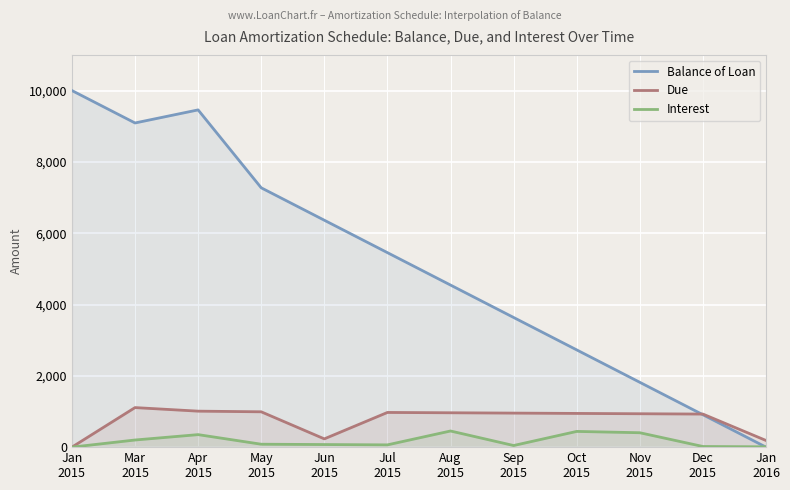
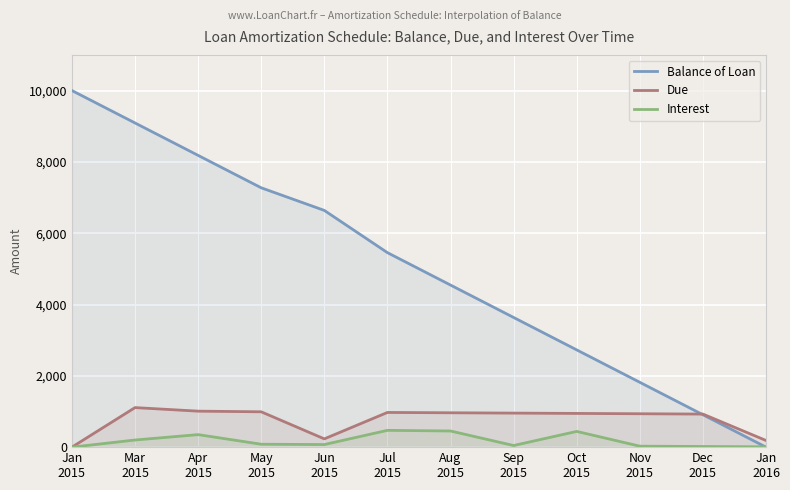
Balance of Loan, Apr 2015: 9,500 -> 8,200
Balance of Loan, Jun 2015: 6,400 -> 6,600
Interest, Jul 2015: 100 -> 500
Interest, Nov 2015: 400 -> 0
